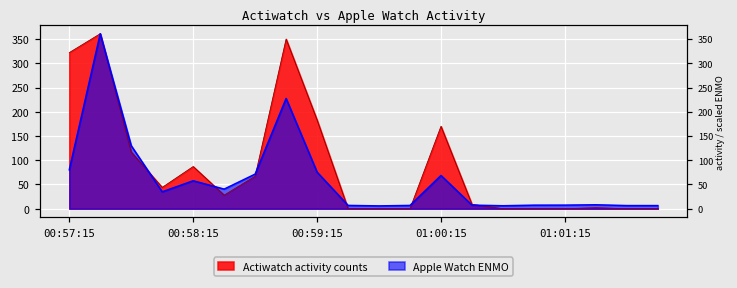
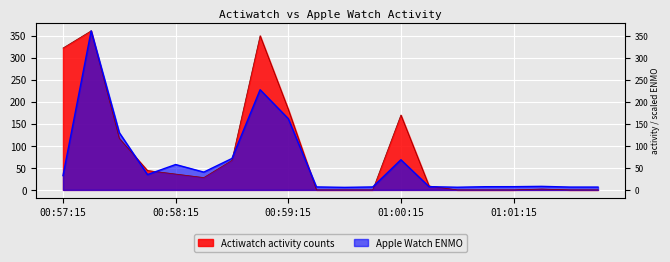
Apple Watch ENMO, 00:57:15: 80 -> 30
Actiwatch activity counts, 00:58:15: 90 -> 40
Apple Watch ENMO, 00:59:15: 80 -> 160
